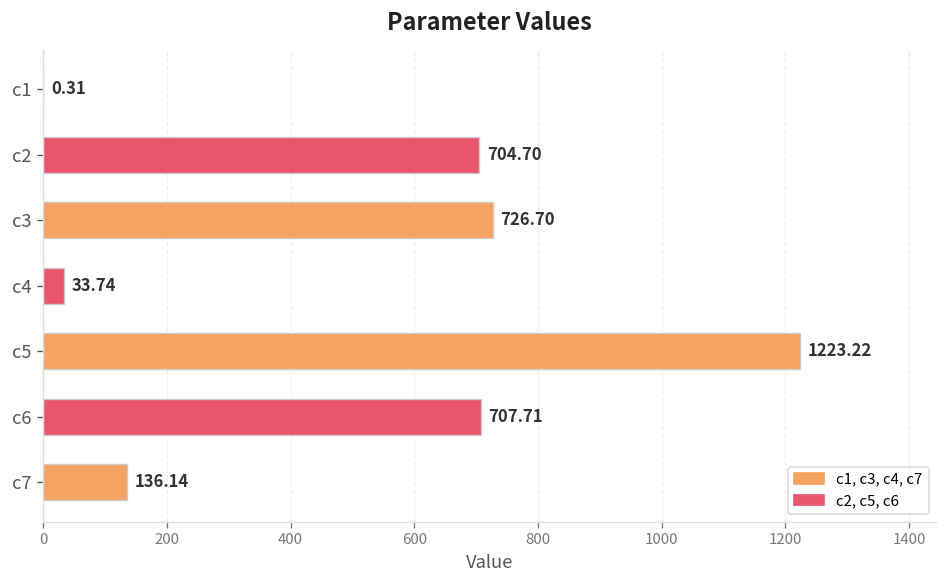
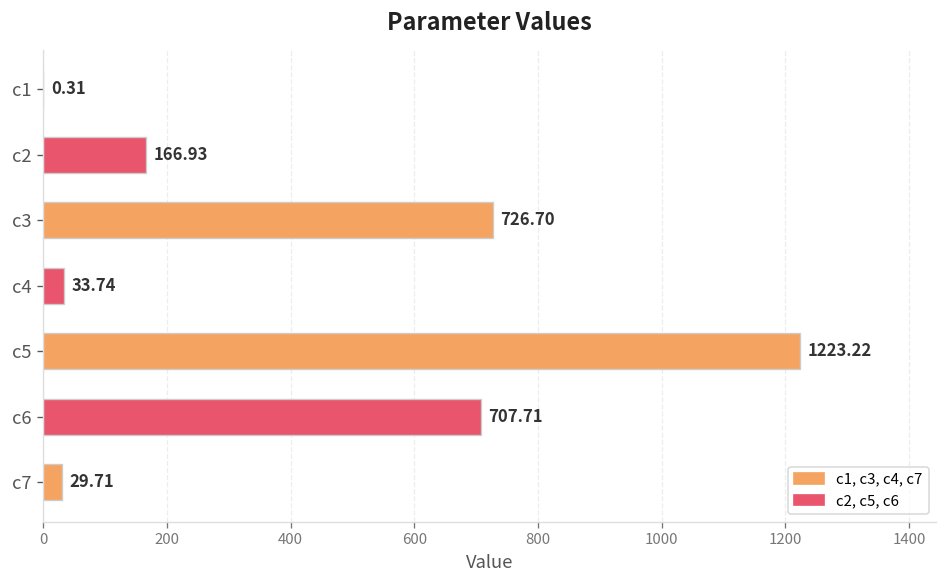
c2: 704.70 -> 166.93
c7: 136.14 -> 29.71
